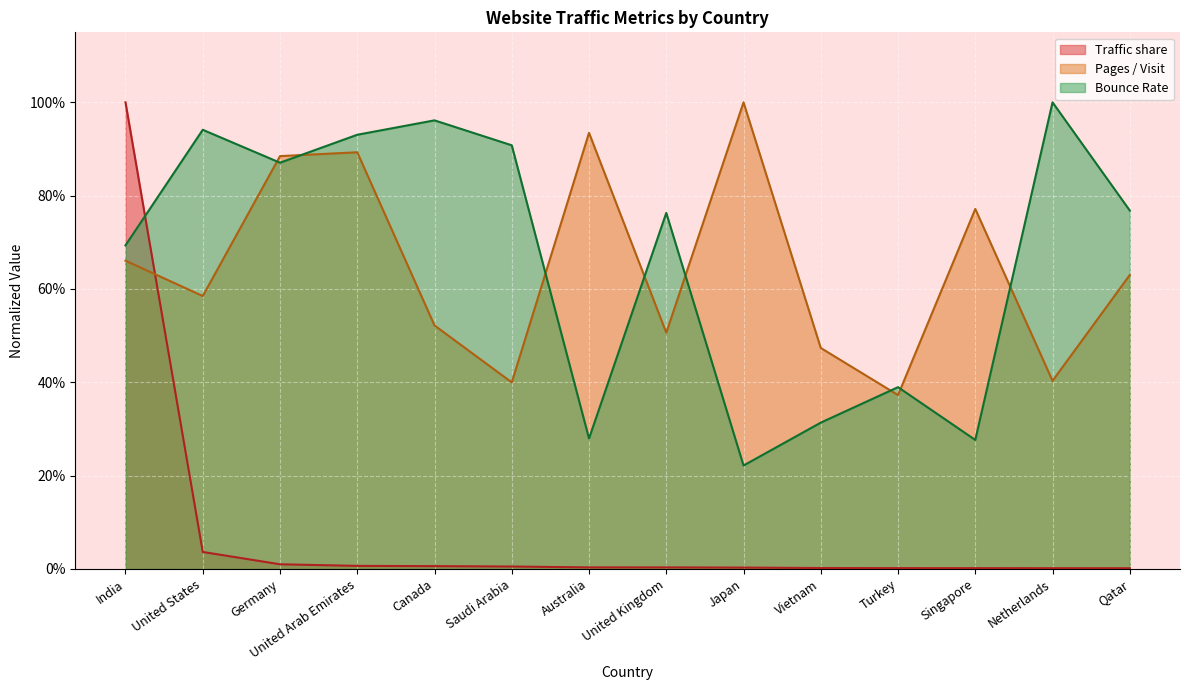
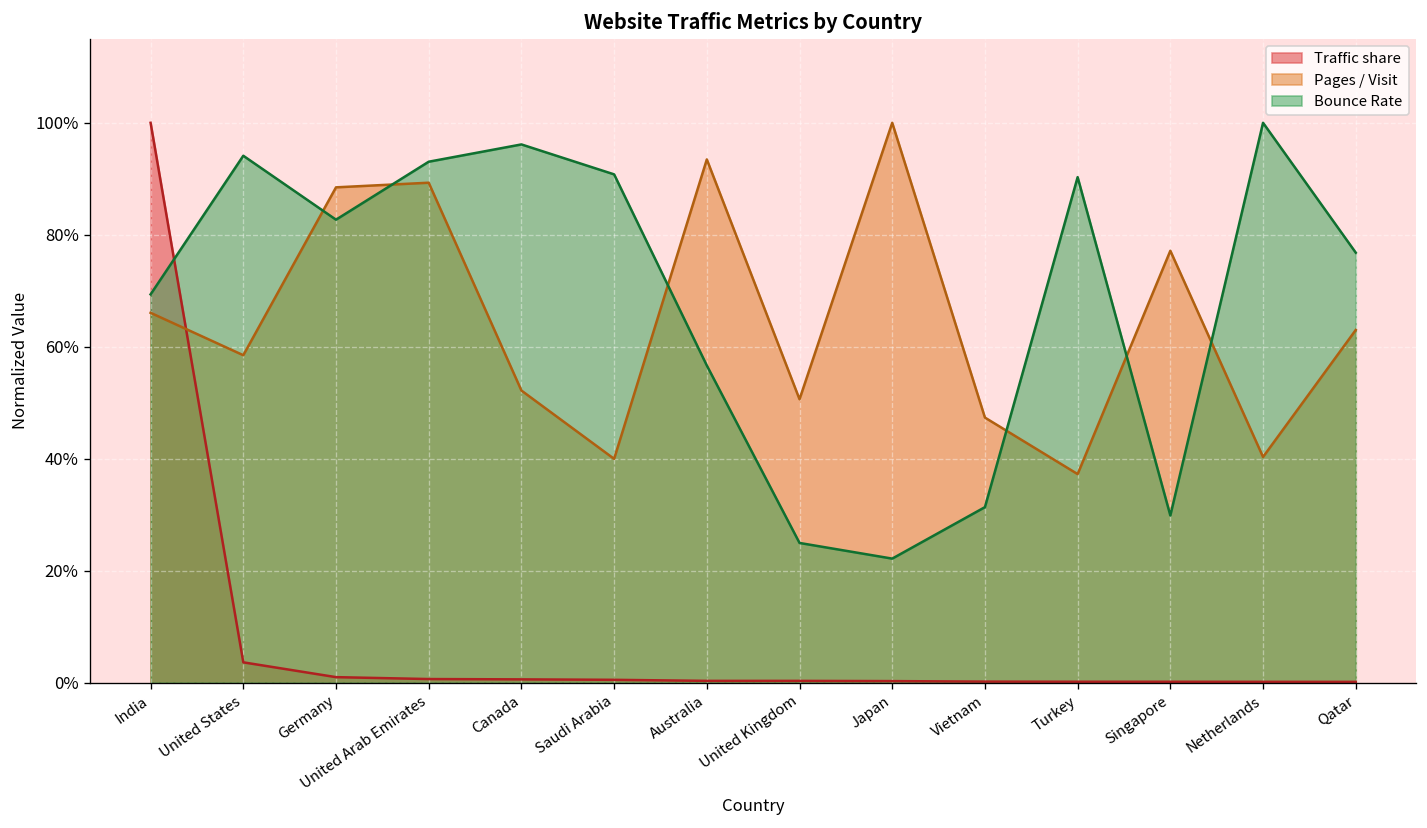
Bounce Rate, Germany: 87% -> 83%
Bounce Rate, Australia: 28% -> 57%
Bounce Rate, United Kingdom: 76% -> 25%
Bounce Rate, Turkey: 39% -> 90%
Bounce Rate, Singapore: 28% -> 30%
